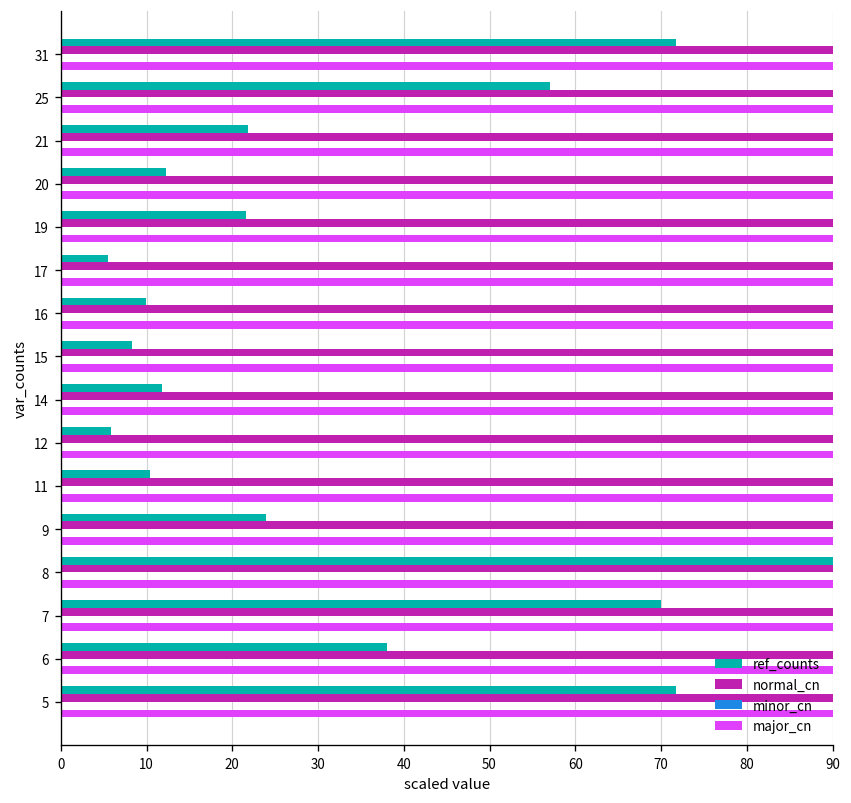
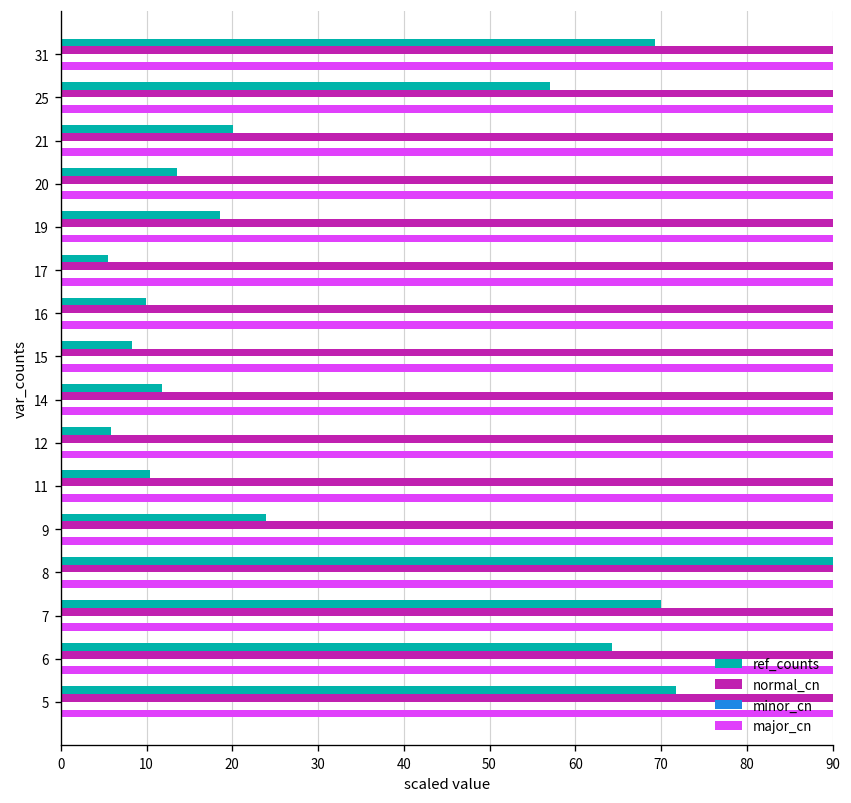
ref_counts, 31: 72 -> 69
ref_counts, 21: 22 -> 20
ref_counts, 20: 12 -> 14
ref_counts, 19: 22 -> 19
ref_counts, 6: 38 -> 64
